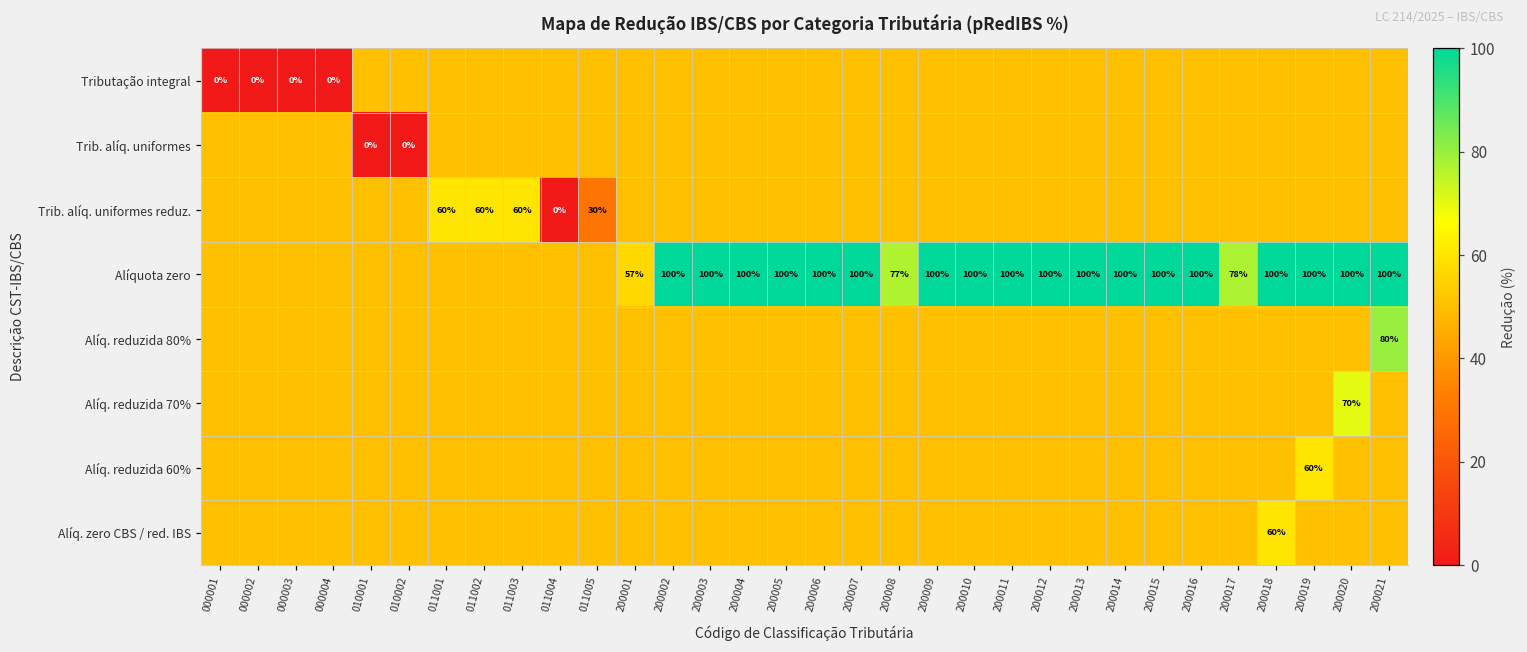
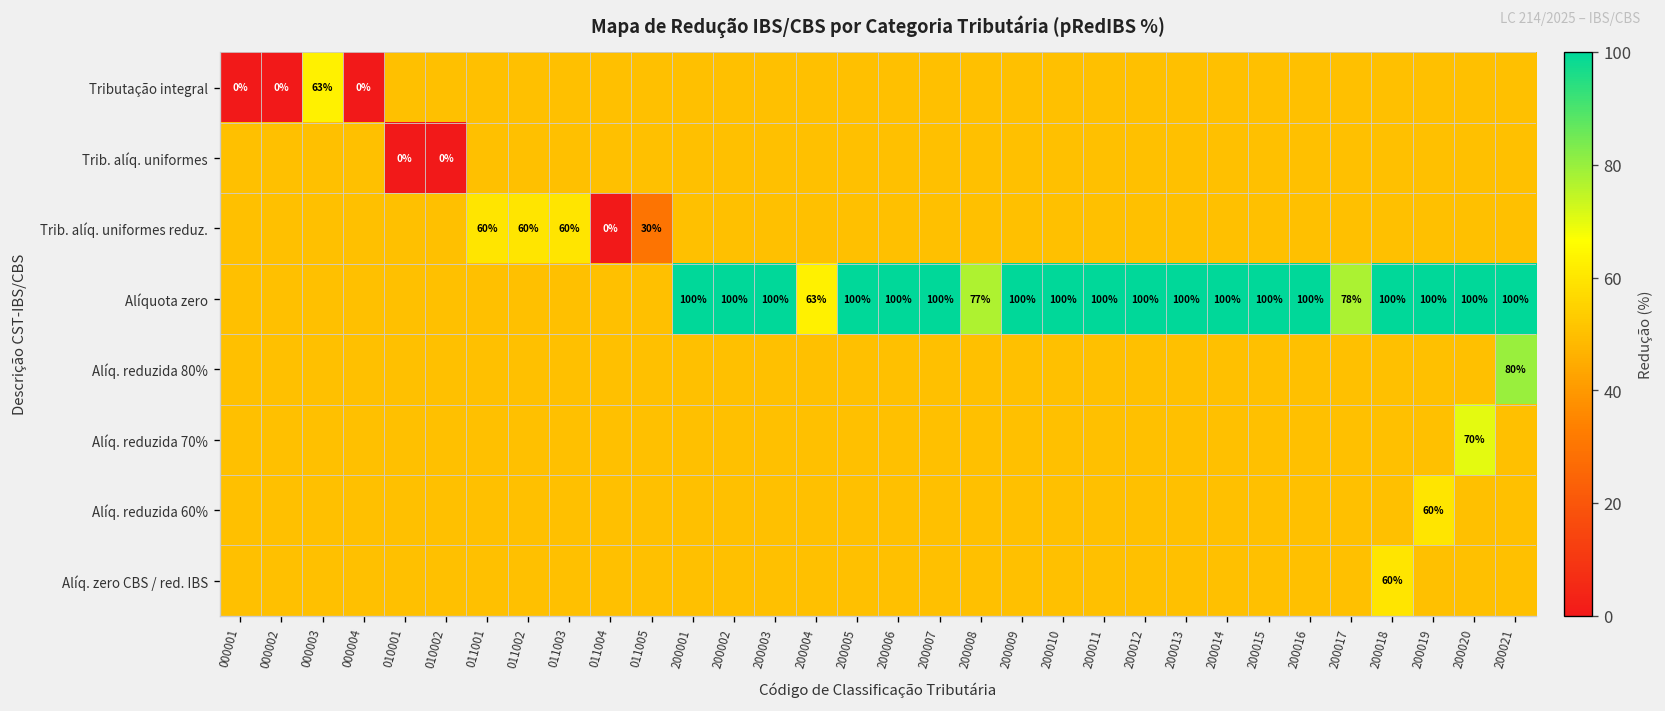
Tributação integral, 000003: 0% -> 63%
Alíquota zero, 200001: 57% -> 100%
Alíquota zero, 200004: 100% -> 63%
